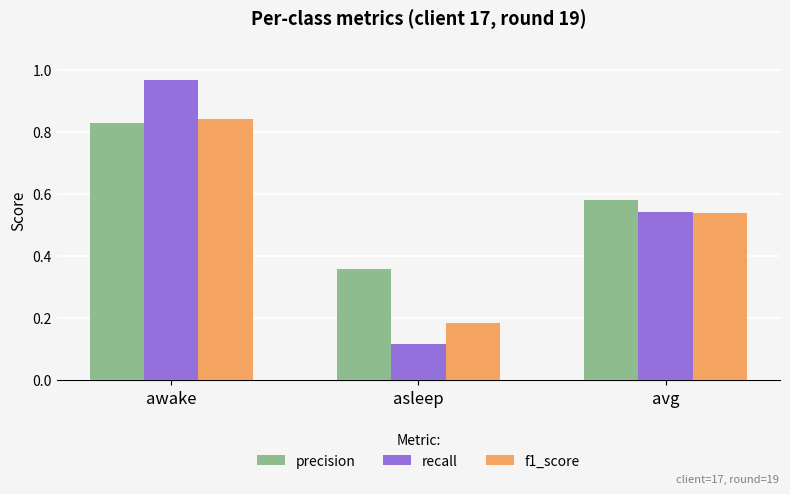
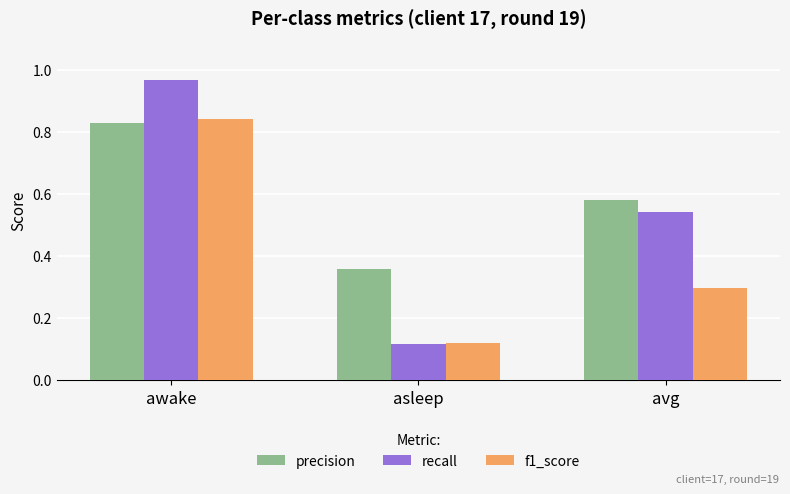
f1_score, asleep: 0.18 -> 0.12
f1_score, avg: 0.54 -> 0.30
